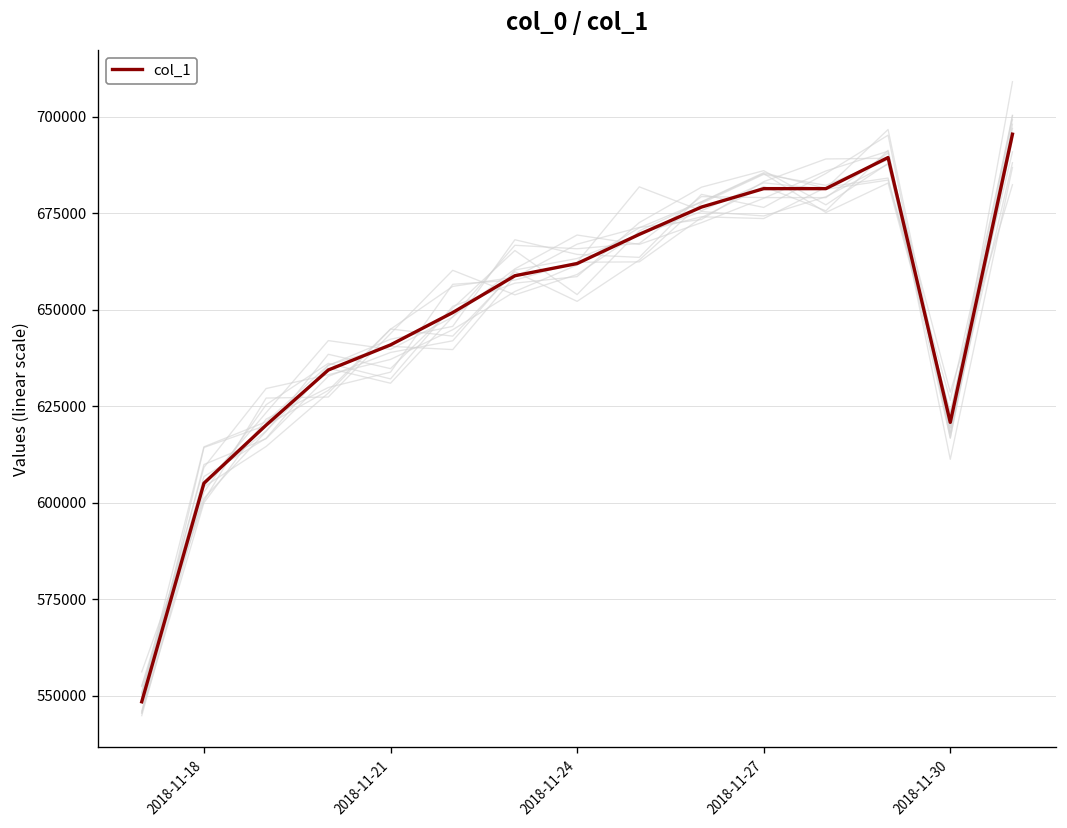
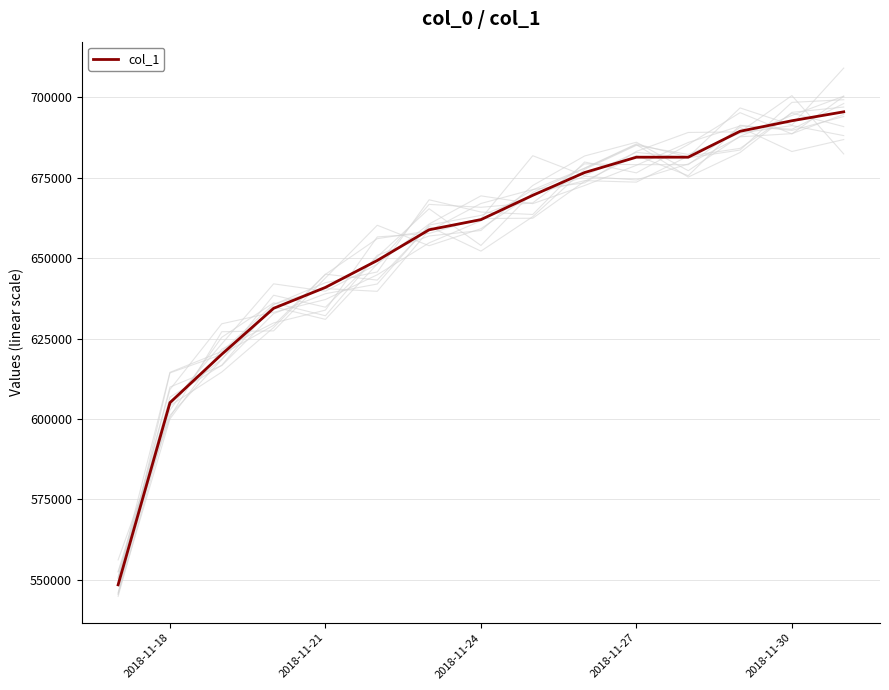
col_1, 2018-11-30: 621000 -> 693000
